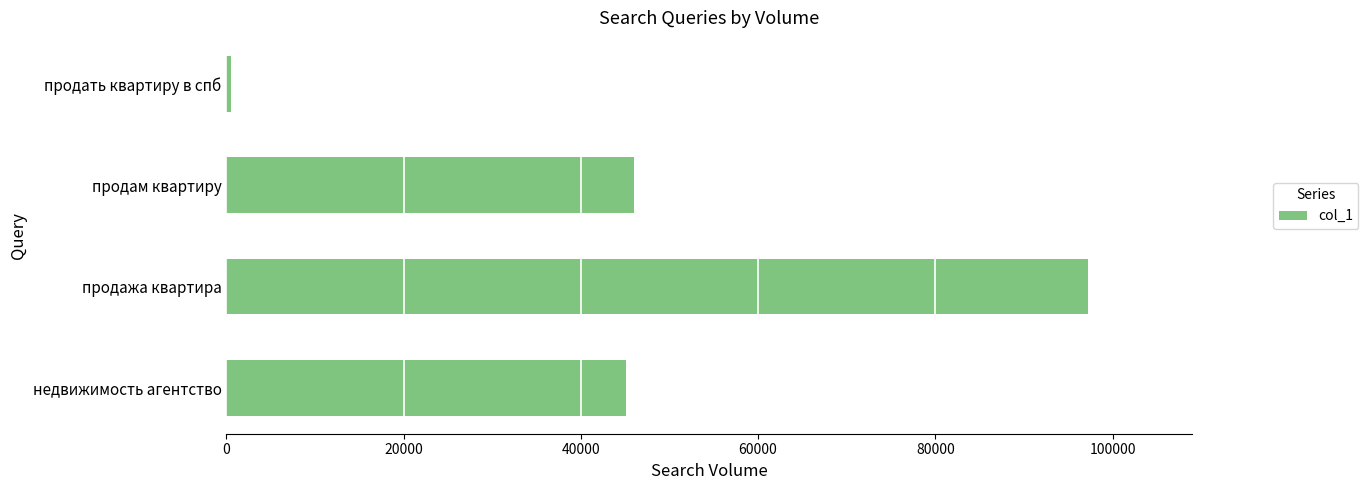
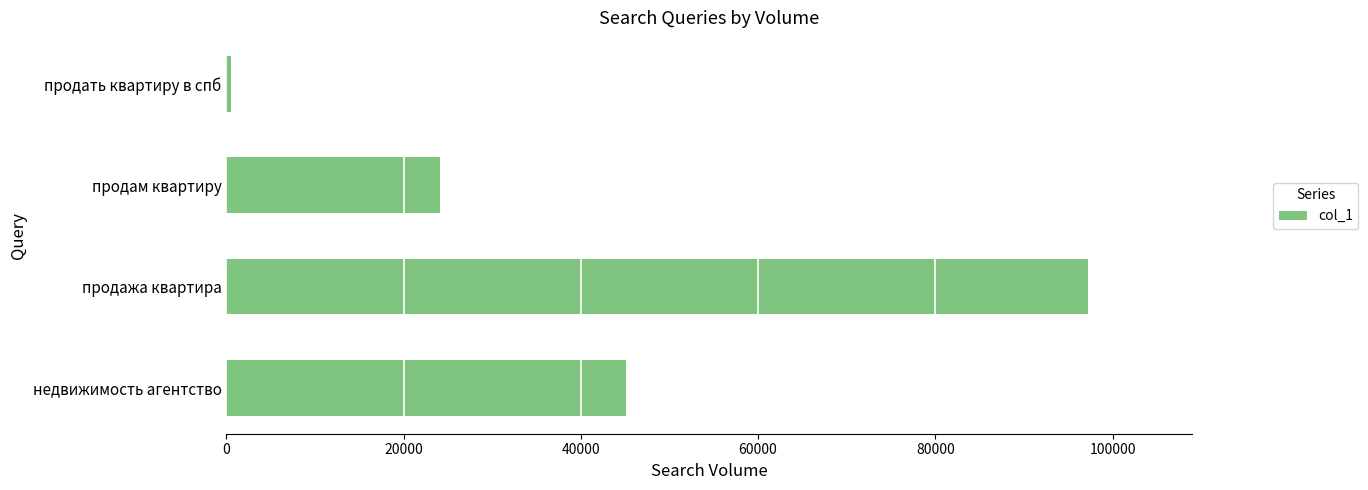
продам квартиру: 46000 -> 24000
